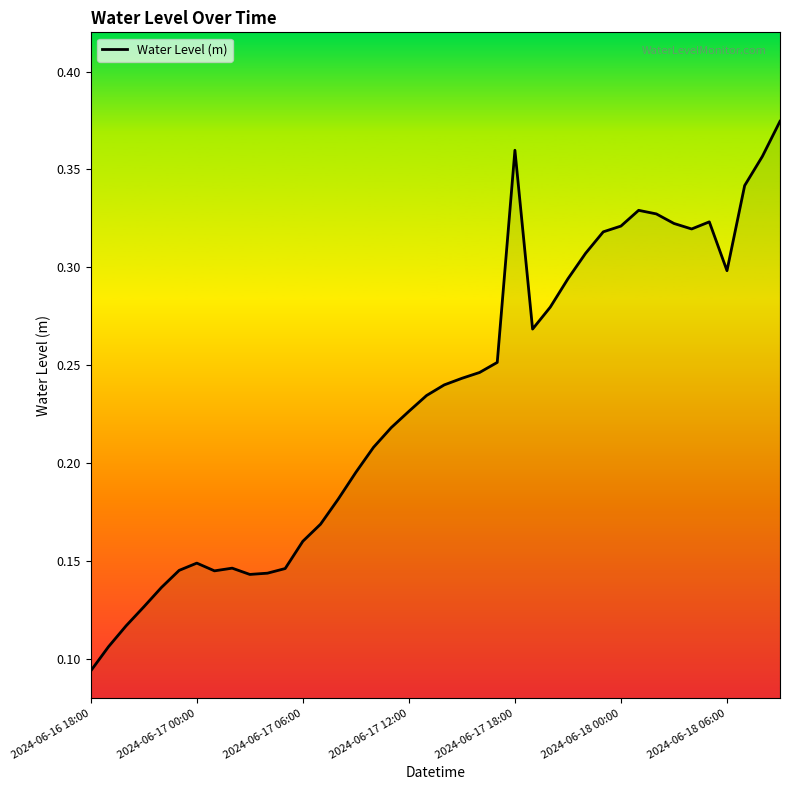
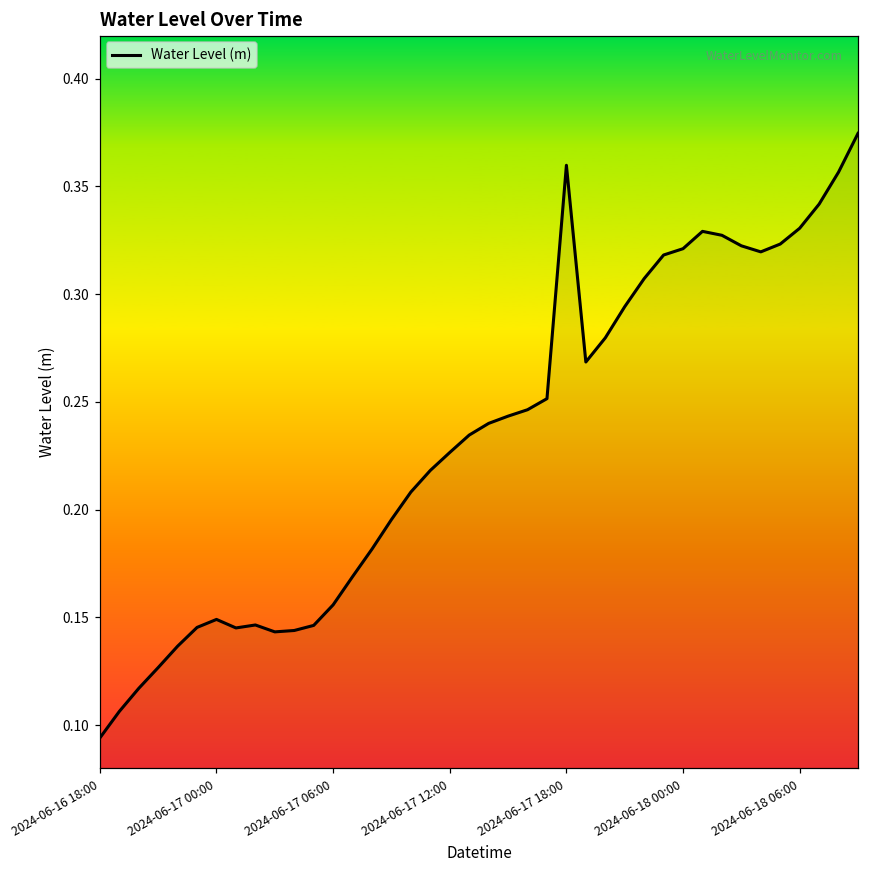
2024-06-17 06:00: 0.160 -> 0.156
2024-06-18 06:00: 0.298 -> 0.331
